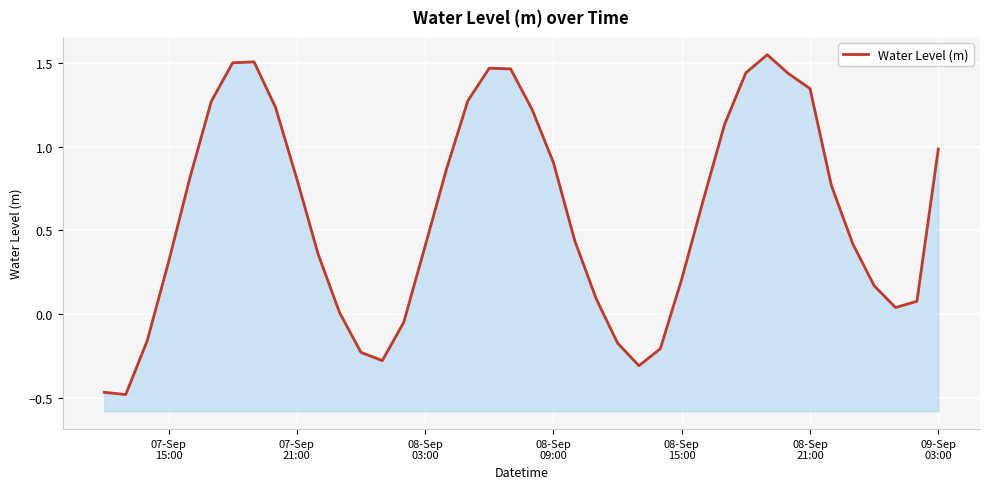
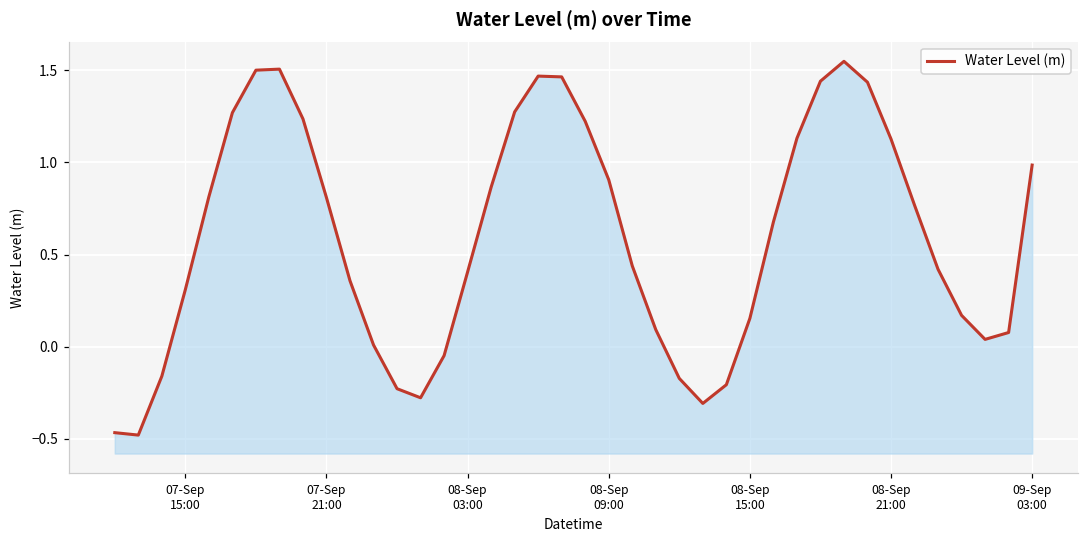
08-Sep 15:00: 0.21 -> 0.15
08-Sep 21:00: 1.35 -> 1.13
